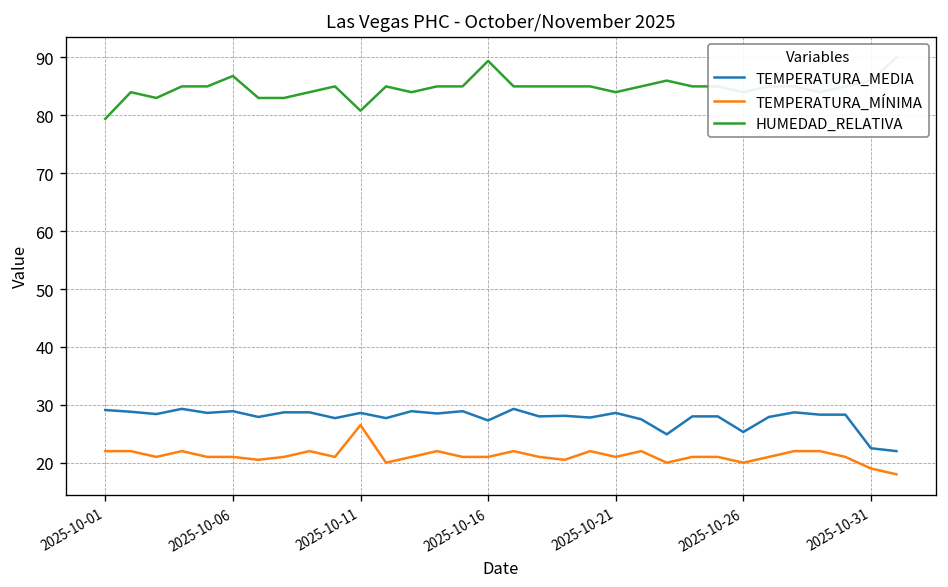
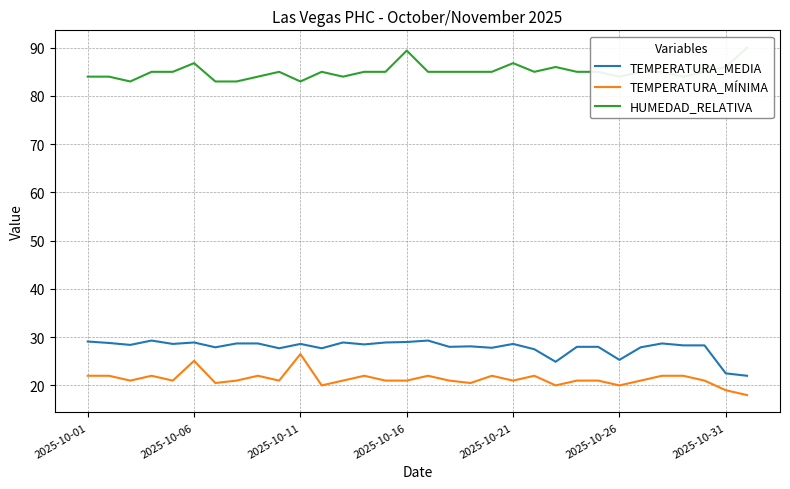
HUMEDAD_RELATIVA, 2025-10-01: 79 -> 84
TEMPERATURA_MÍNIMA, 2025-10-06: 21 -> 25
HUMEDAD_RELATIVA, 2025-10-11: 81 -> 83
TEMPERATURA_MEDIA, 2025-10-16: 27 -> 29
HUMEDAD_RELATIVA, 2025-10-21: 84 -> 87
